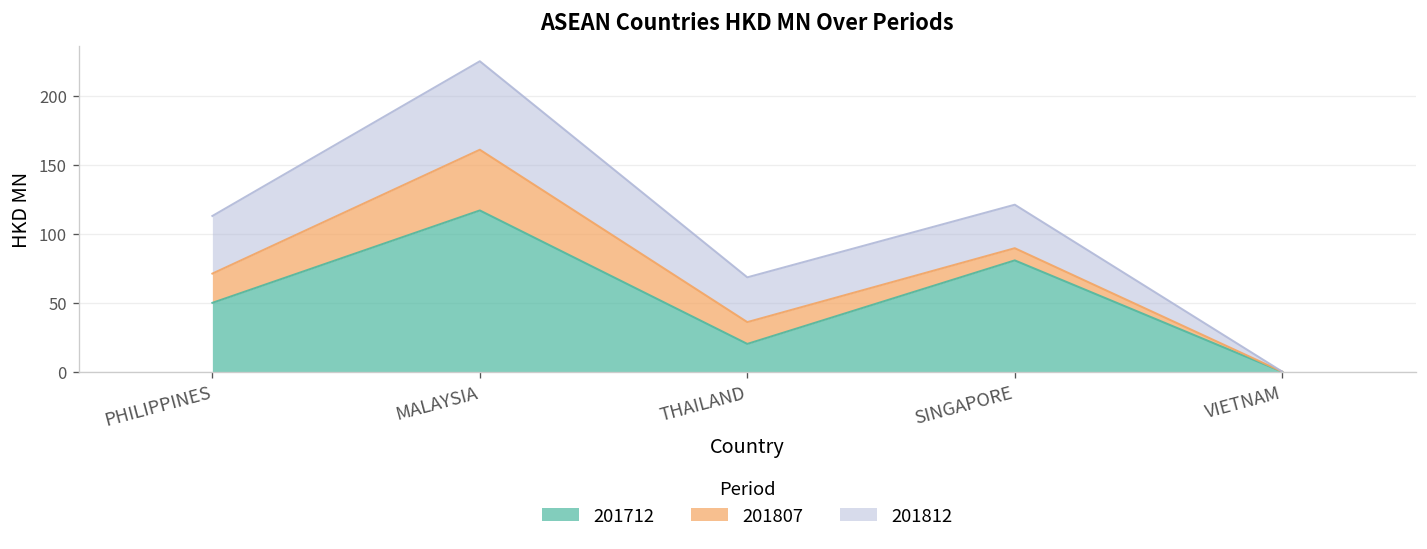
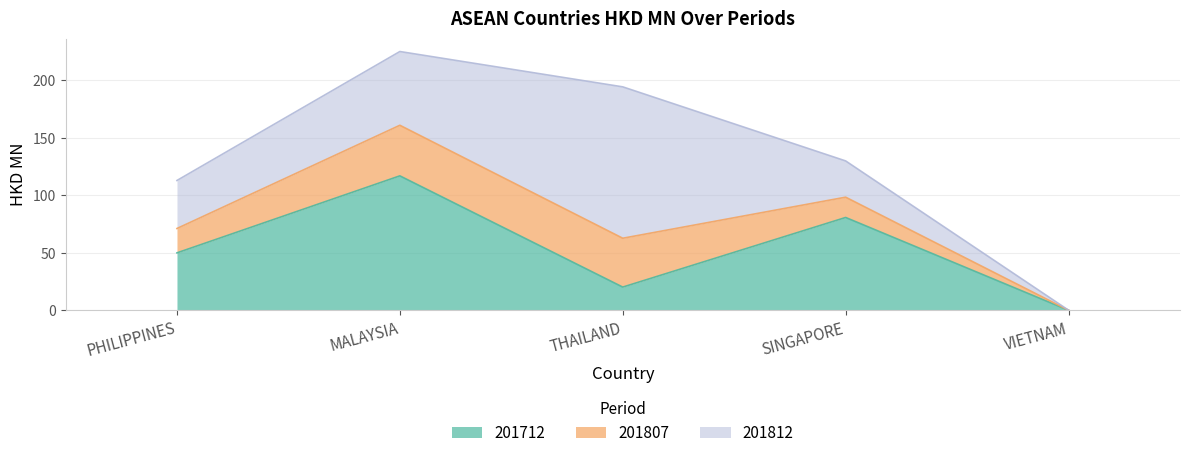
201807, THAILAND: 16 -> 42
201812, THAILAND: 32 -> 132
201807, SINGAPORE: 9 -> 18
